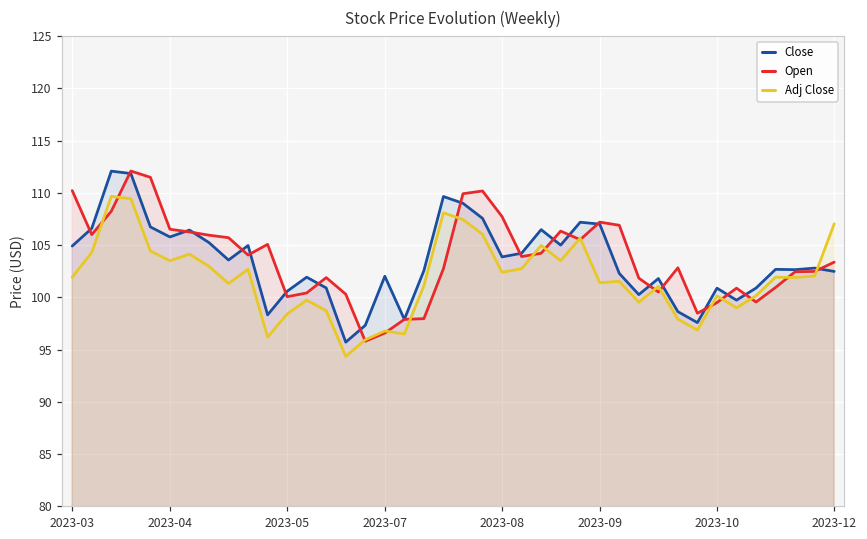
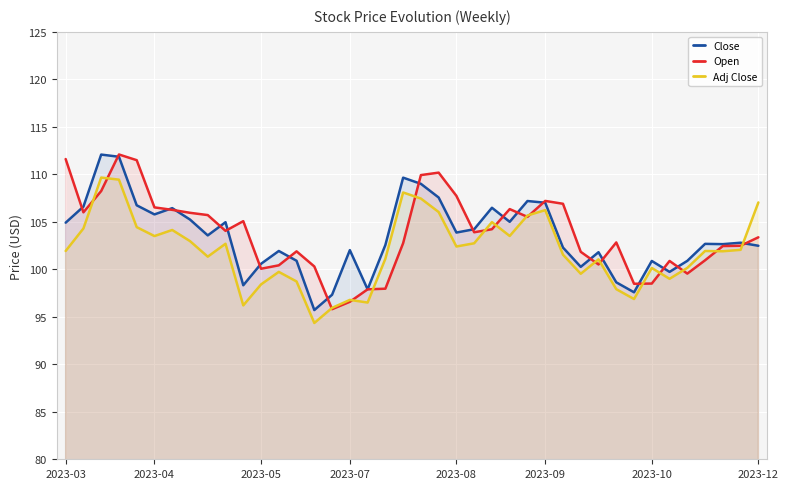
Open, 2023-03: 110 -> 112
Adj Close, 2023-09: 101 -> 106
Open, 2023-10: 100 -> 99
